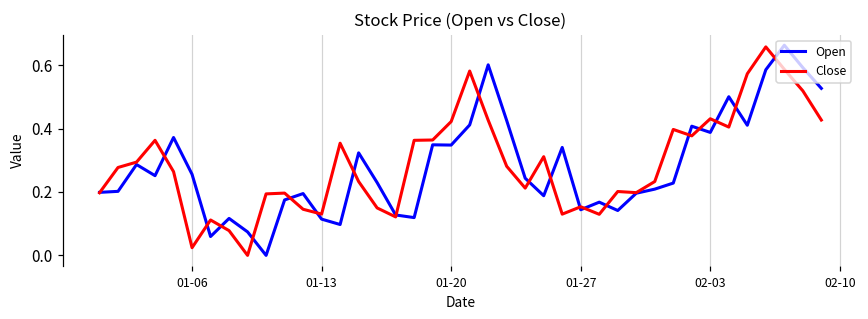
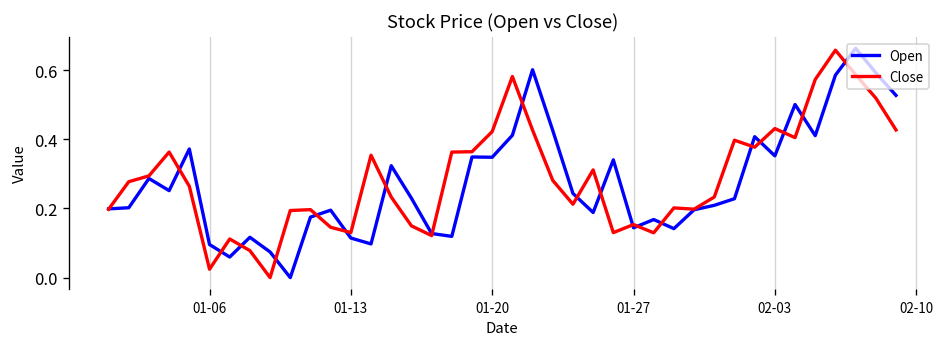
Open, 01-06: 0.26 -> 0.10
Open, 02-03: 0.39 -> 0.35
